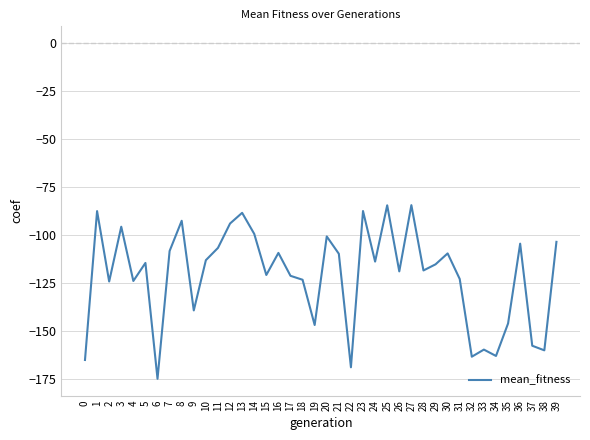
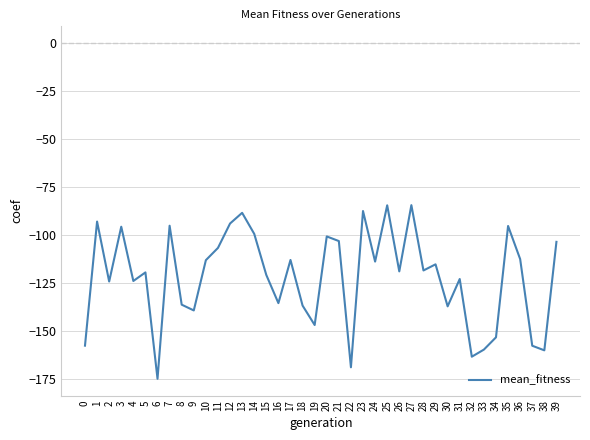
0: -165 -> -158
1: -88 -> -93
5: -115 -> -120
7: -108 -> -95
8: -93 -> -136
16: -109 -> -136
17: -121 -> -113
18: -123 -> -137
21: -110 -> -103
30: -110 -> -137
34: -163 -> -153
35: -146 -> -95
36: -105 -> -113
